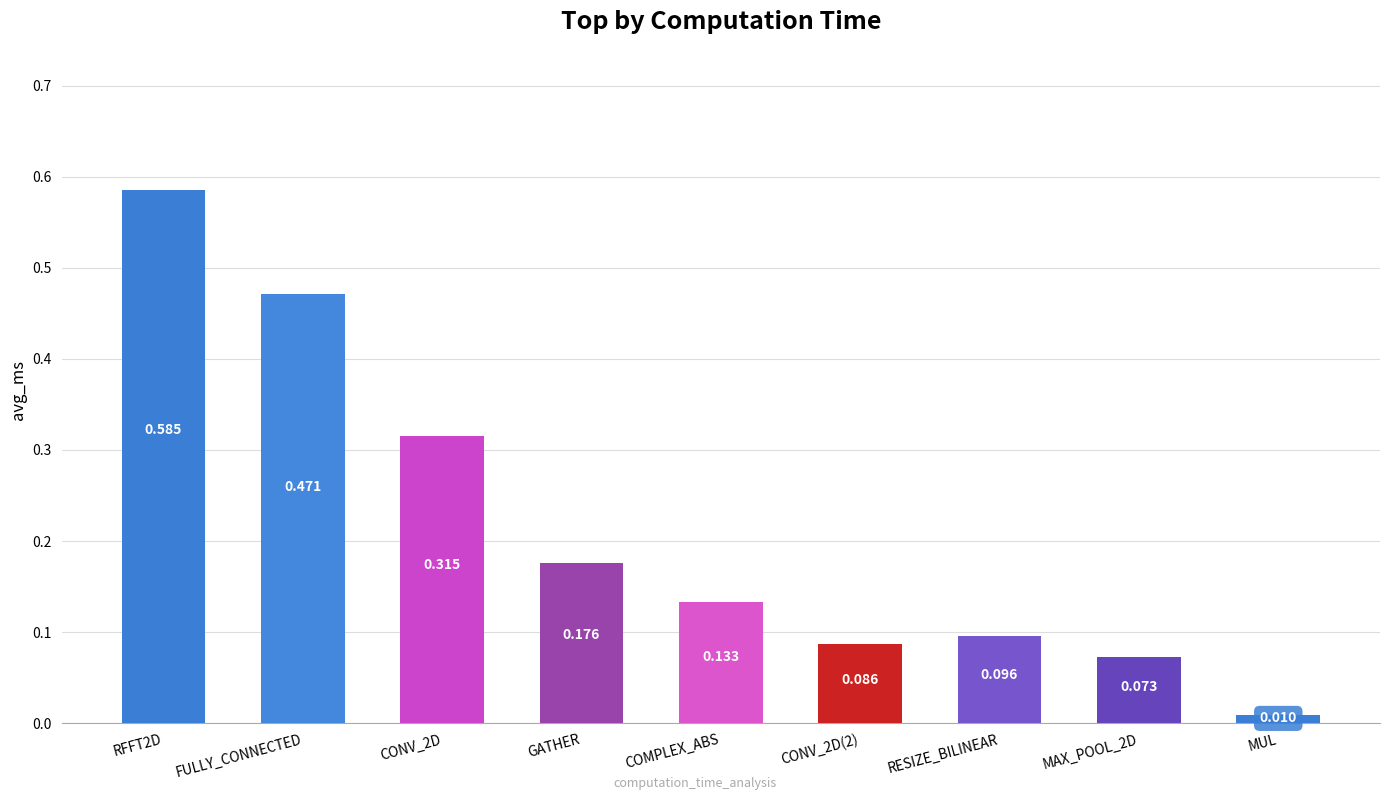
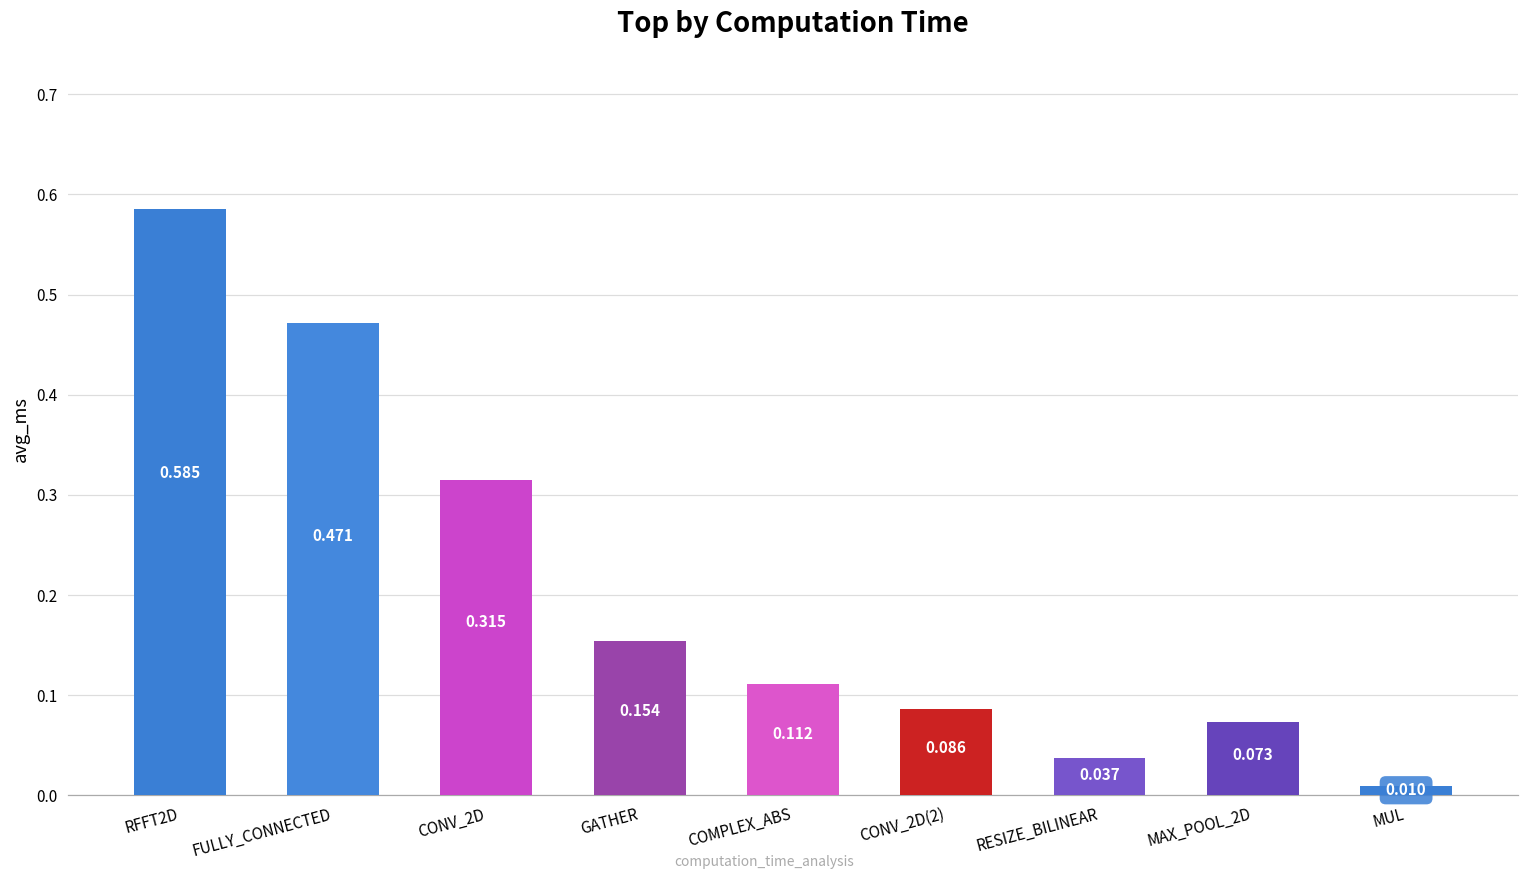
GATHER: 0.176 -> 0.154
COMPLEX_ABS: 0.133 -> 0.112
RESIZE_BILINEAR: 0.096 -> 0.037
